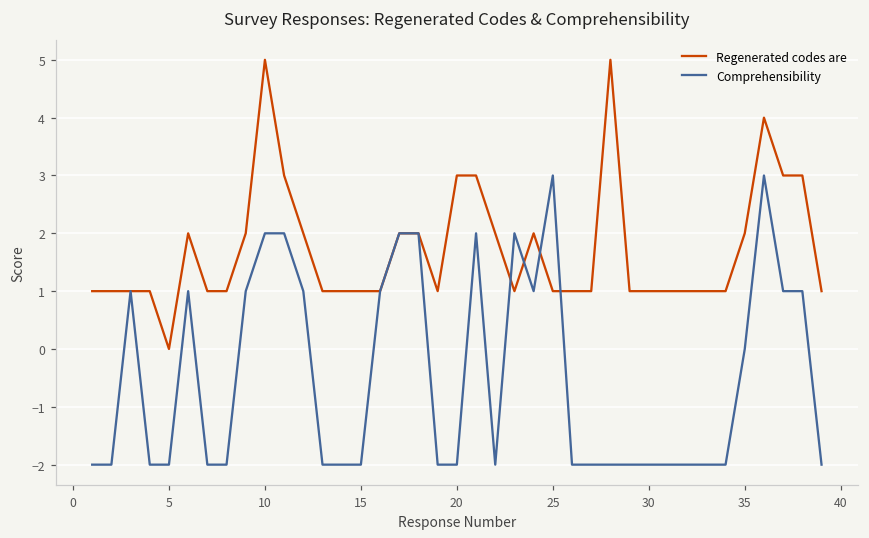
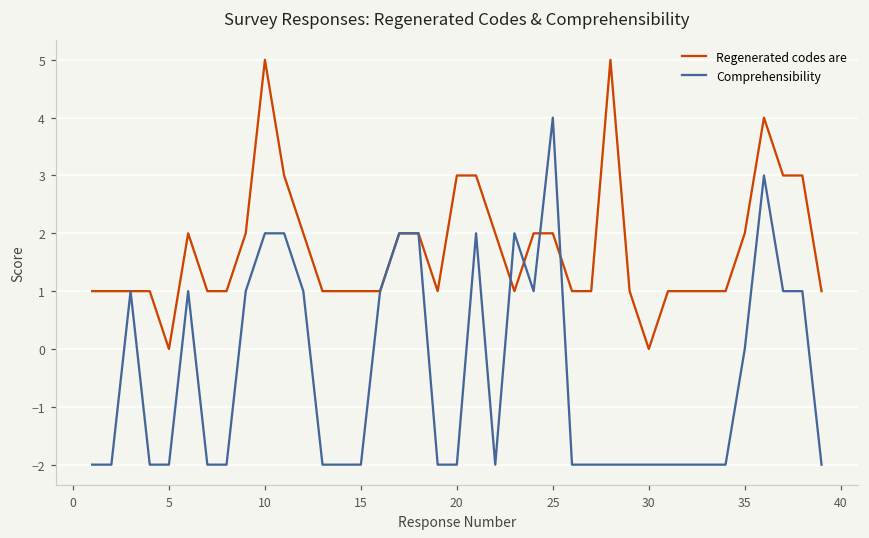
Regenerated codes are, 25: 1 -> 2
Comprehensibility, 25: 3 -> 4
Regenerated codes are, 30: 1 -> 0
